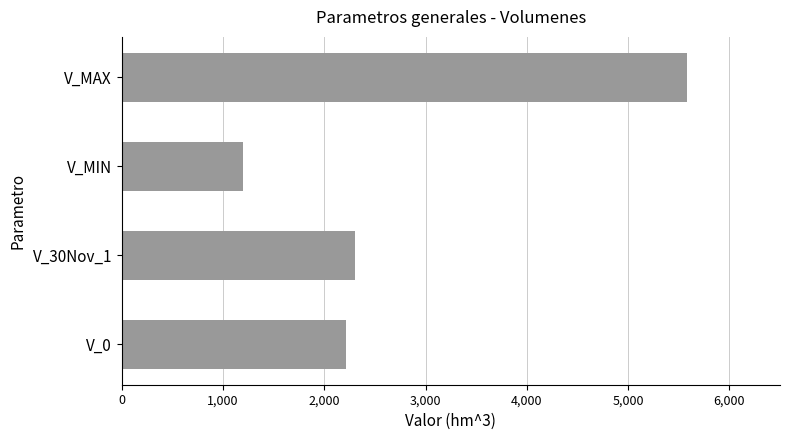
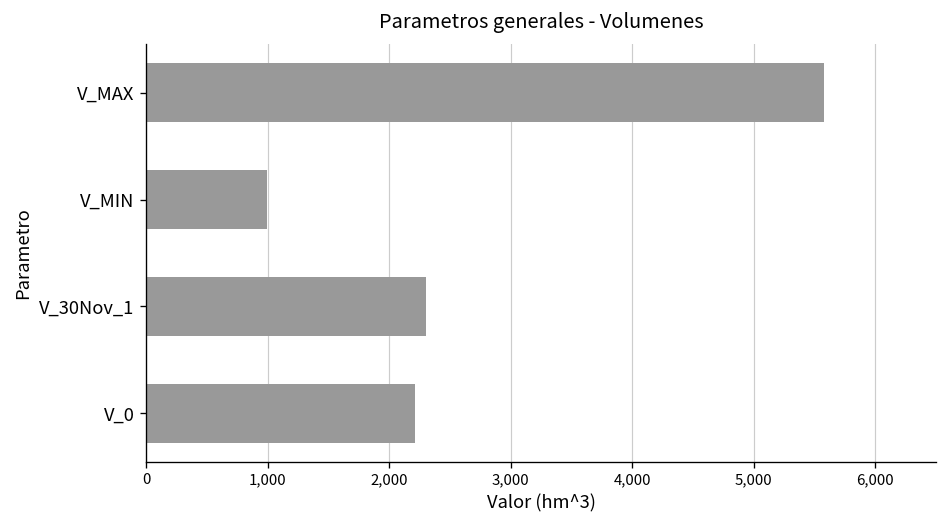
V_MIN: 1,200 -> 1,000
